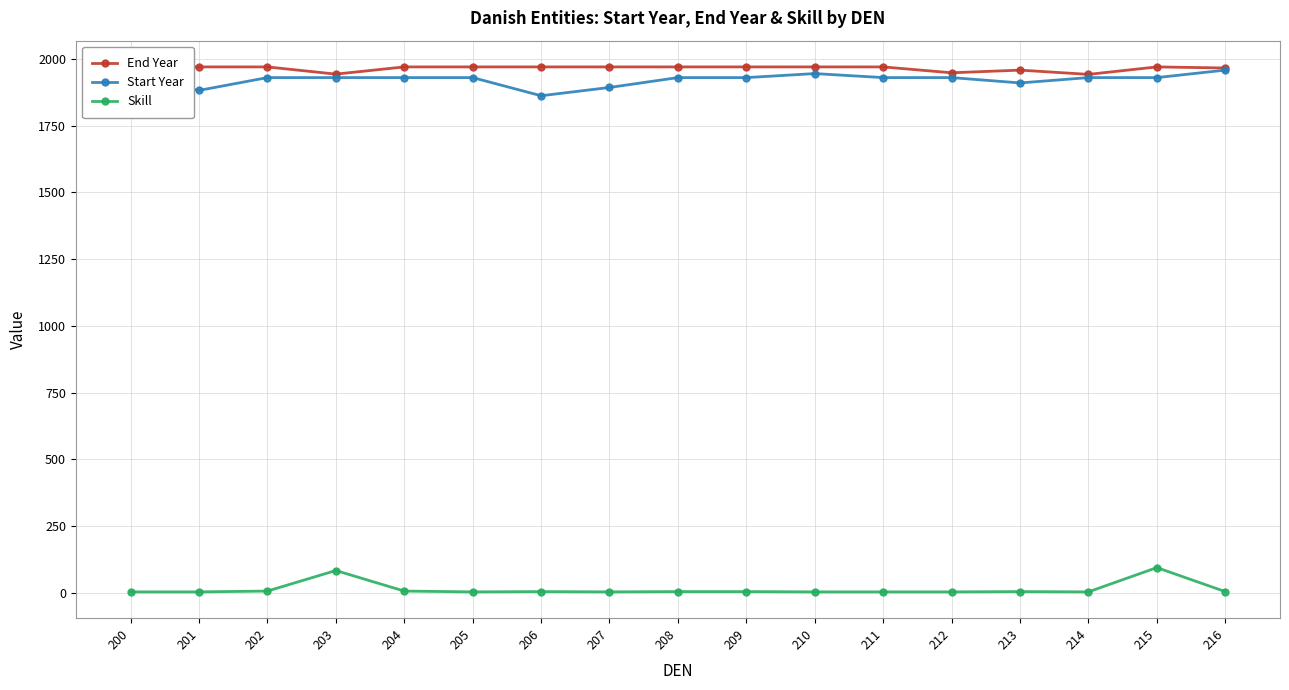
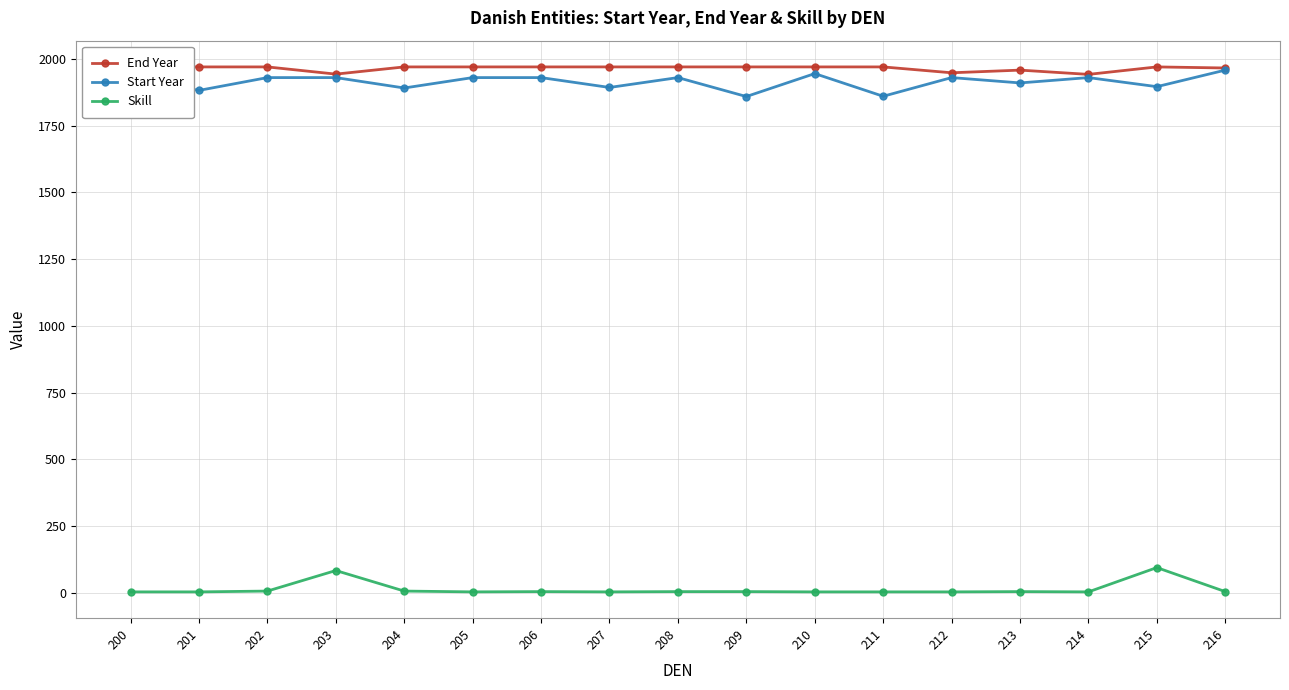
Start Year, 204: 1930 -> 1890
Start Year, 206: 1860 -> 1930
Start Year, 209: 1930 -> 1860
Start Year, 211: 1930 -> 1860
Start Year, 215: 1930 -> 1900
